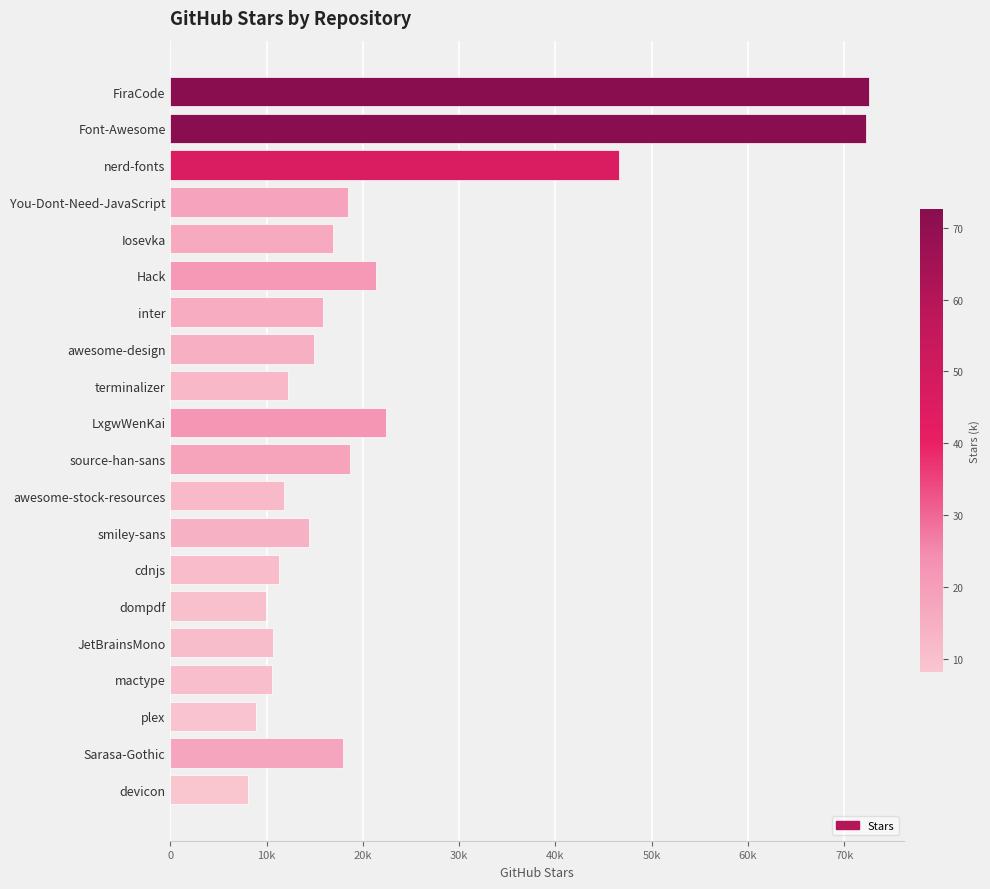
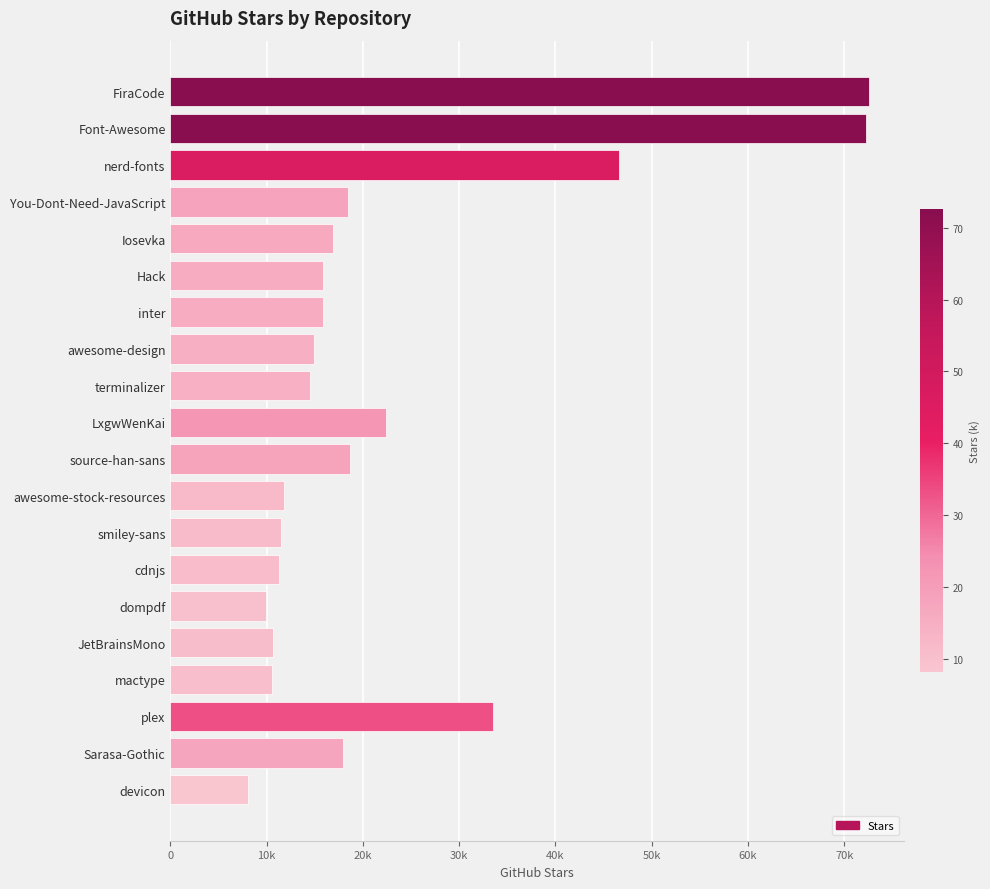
Hack: 21000 -> 16000
terminalizer: 12000 -> 15000
smiley-sans: 14000 -> 12000
plex: 9000 -> 33000
